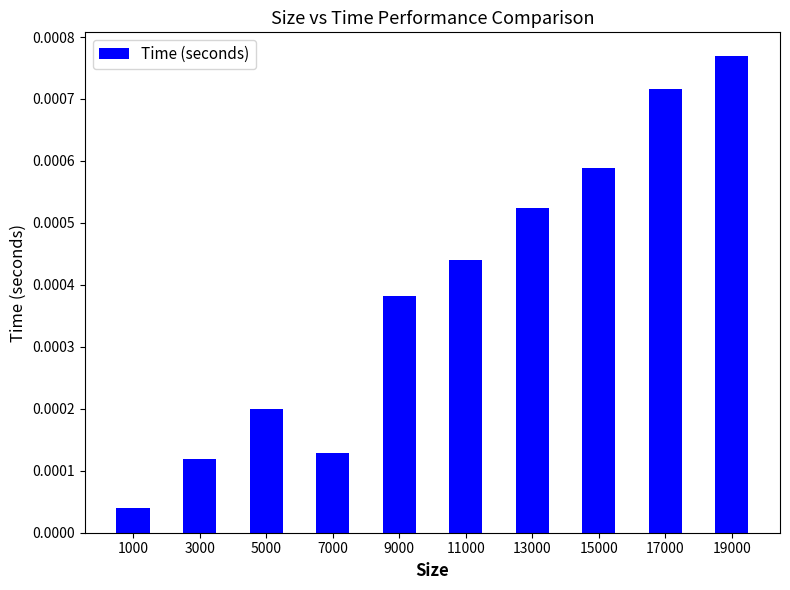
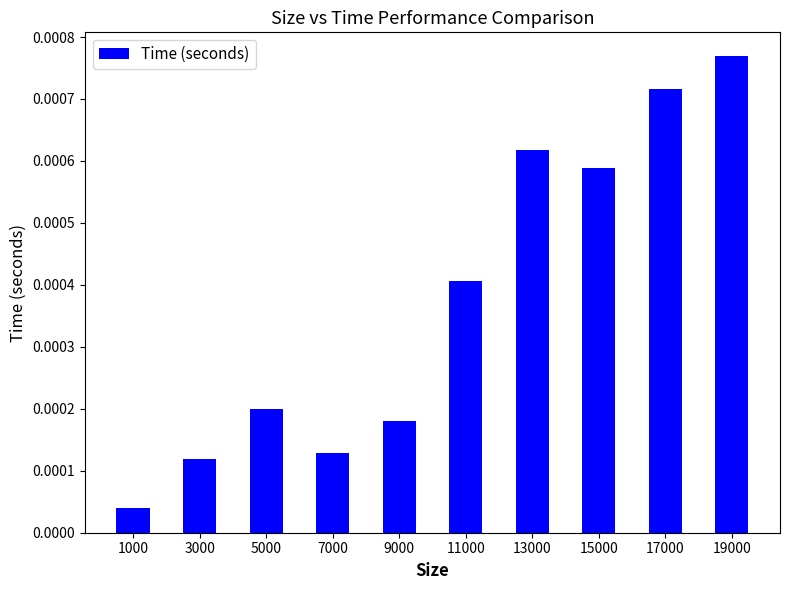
9000: 0.00038 -> 0.00018
11000: 0.00044 -> 0.00041
13000: 0.00052 -> 0.00062
